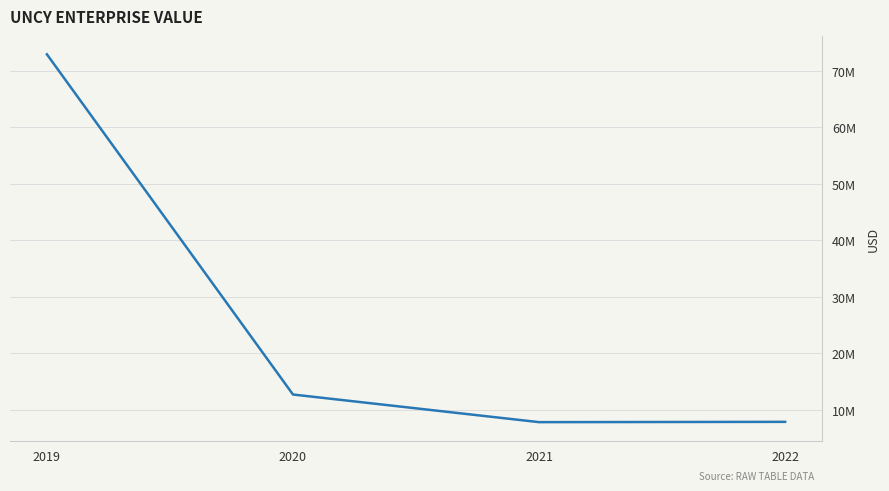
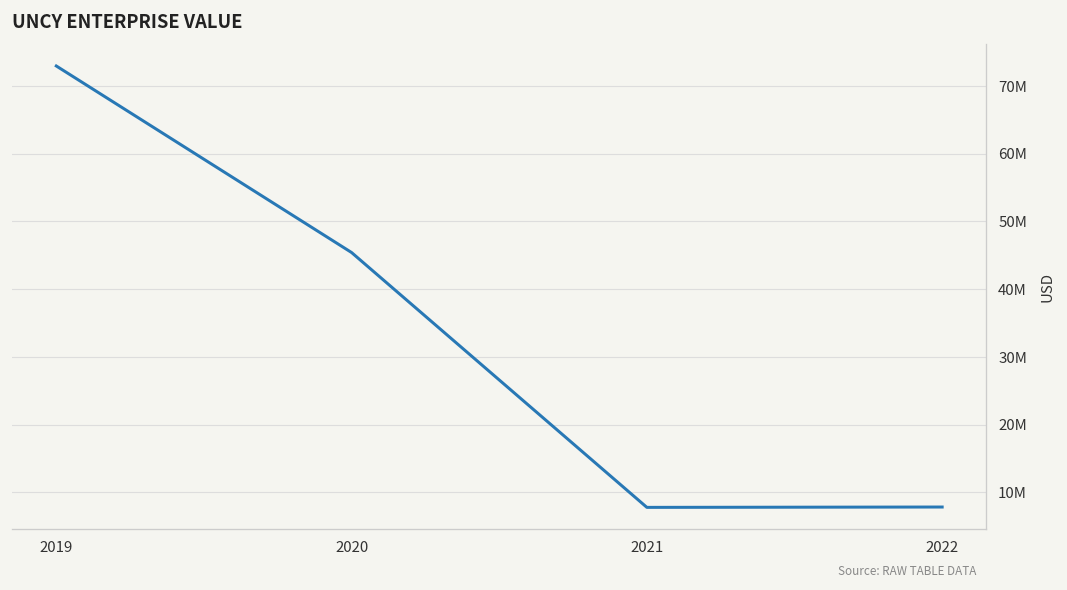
2020: 13000000 -> 45000000
